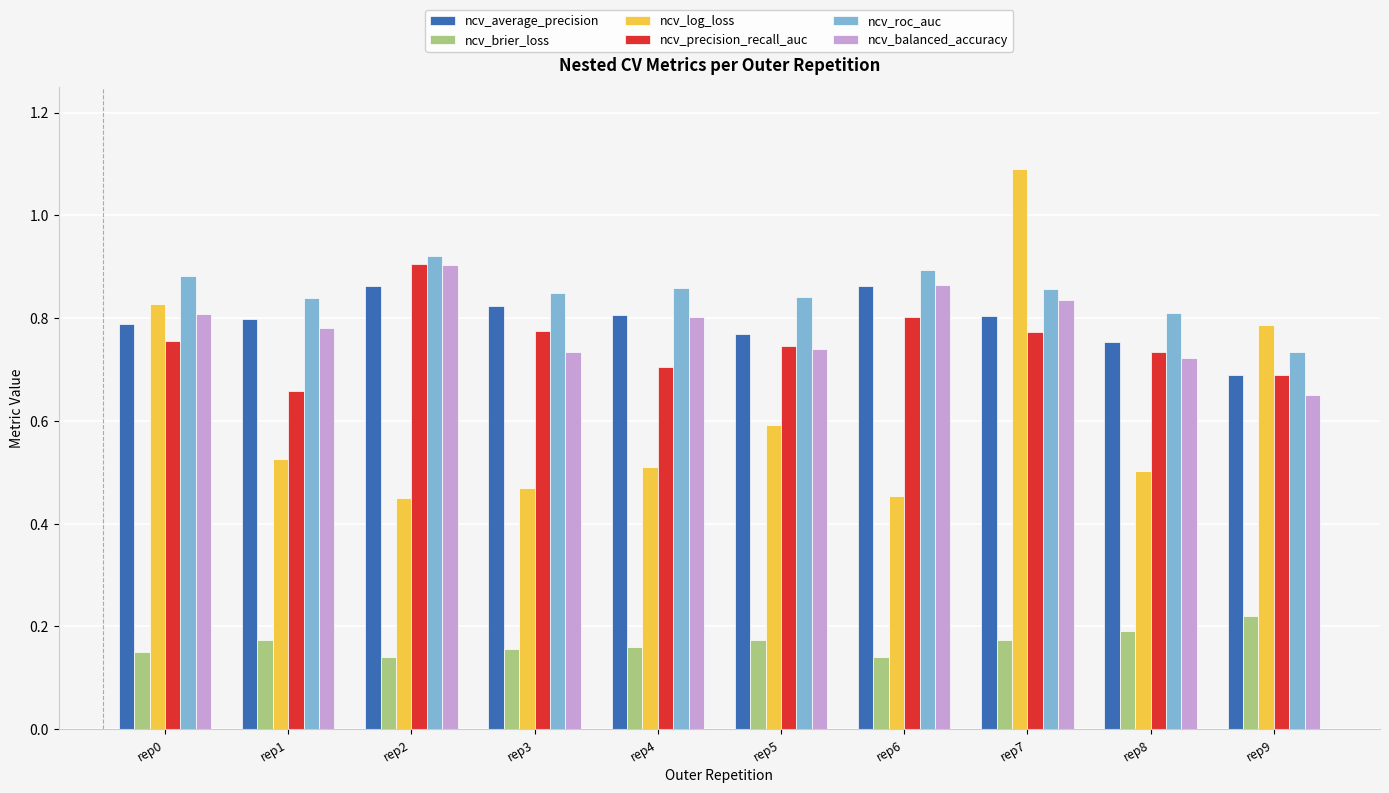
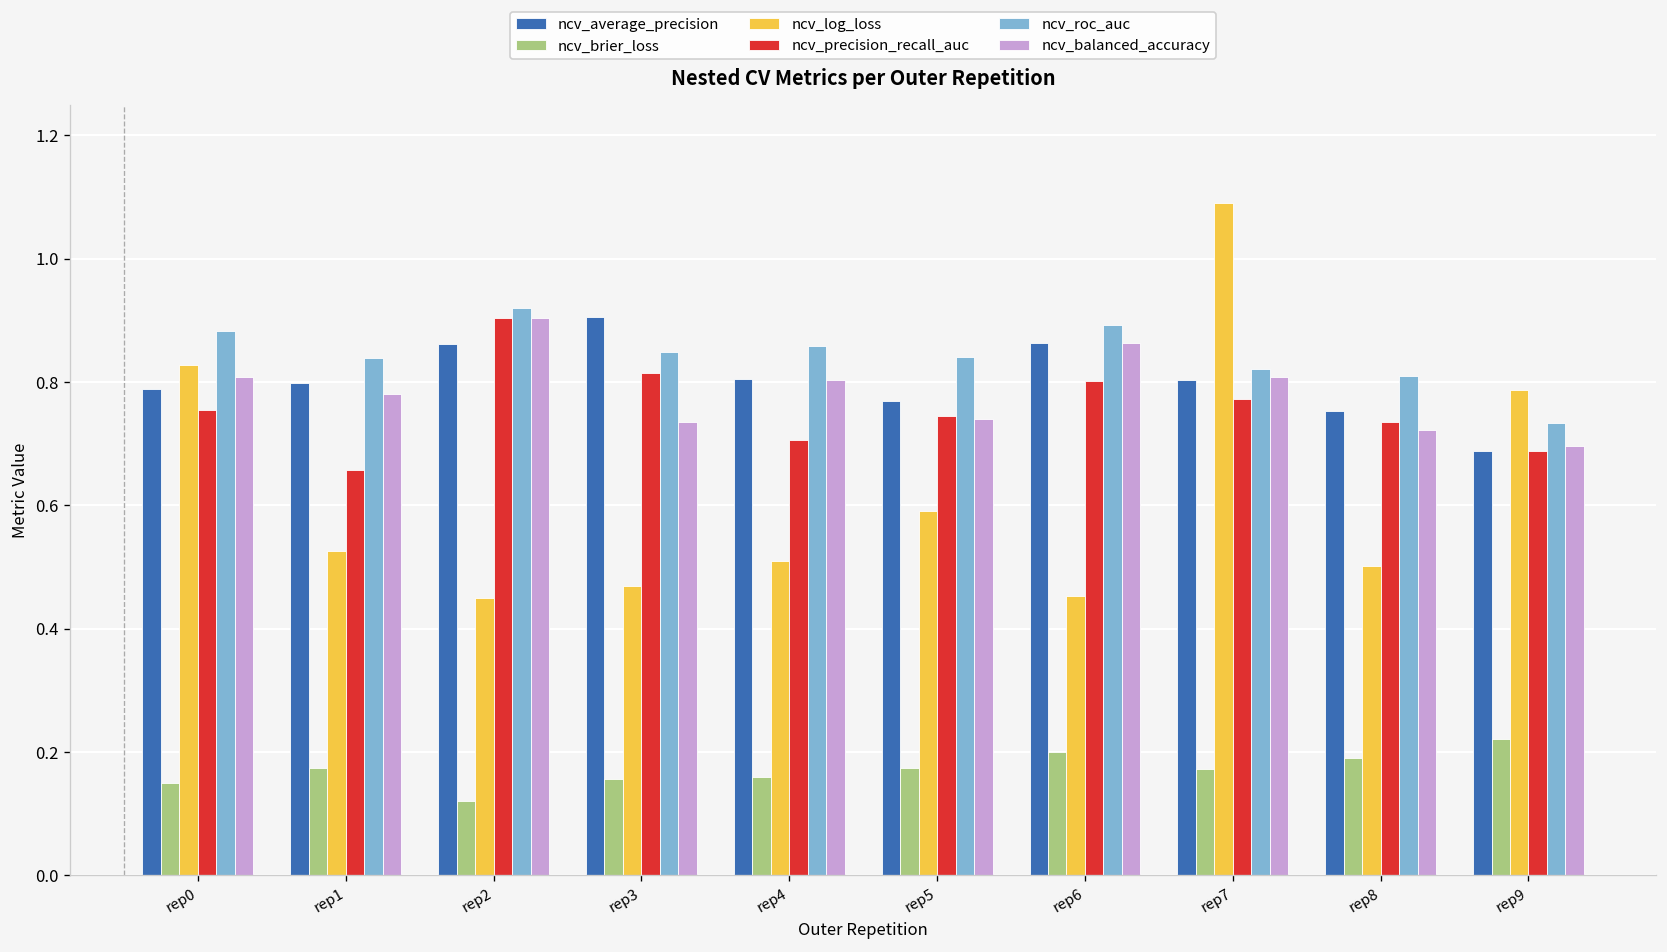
ncv_brier_loss, rep2: 0.14 -> 0.12
ncv_average_precision, rep3: 0.82 -> 0.91
ncv_precision_recall_auc, rep3: 0.78 -> 0.81
ncv_brier_loss, rep6: 0.14 -> 0.20
ncv_roc_auc, rep7: 0.86 -> 0.82
ncv_balanced_accuracy, rep7: 0.84 -> 0.81
ncv_balanced_accuracy, rep9: 0.65 -> 0.70
